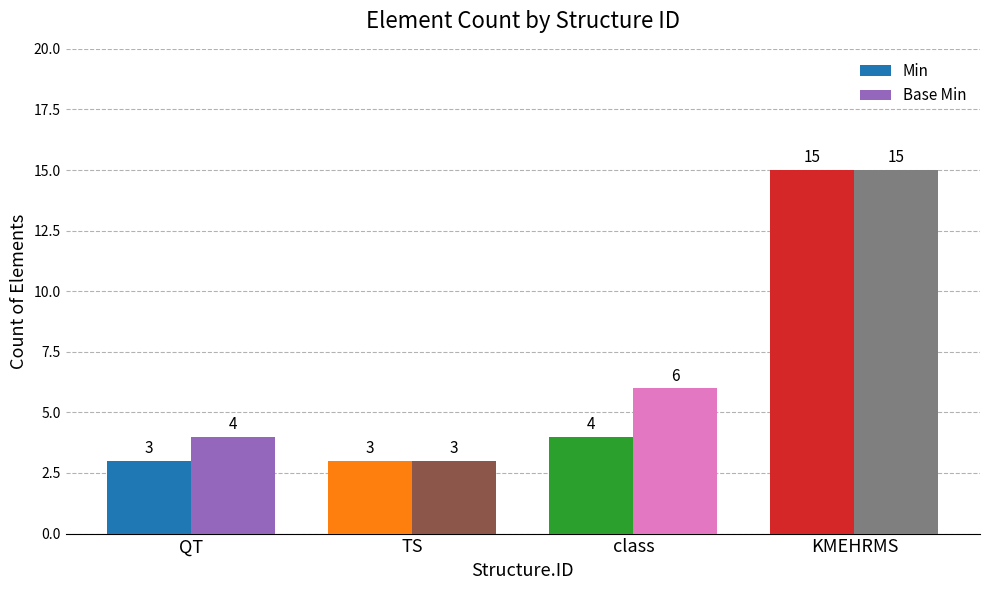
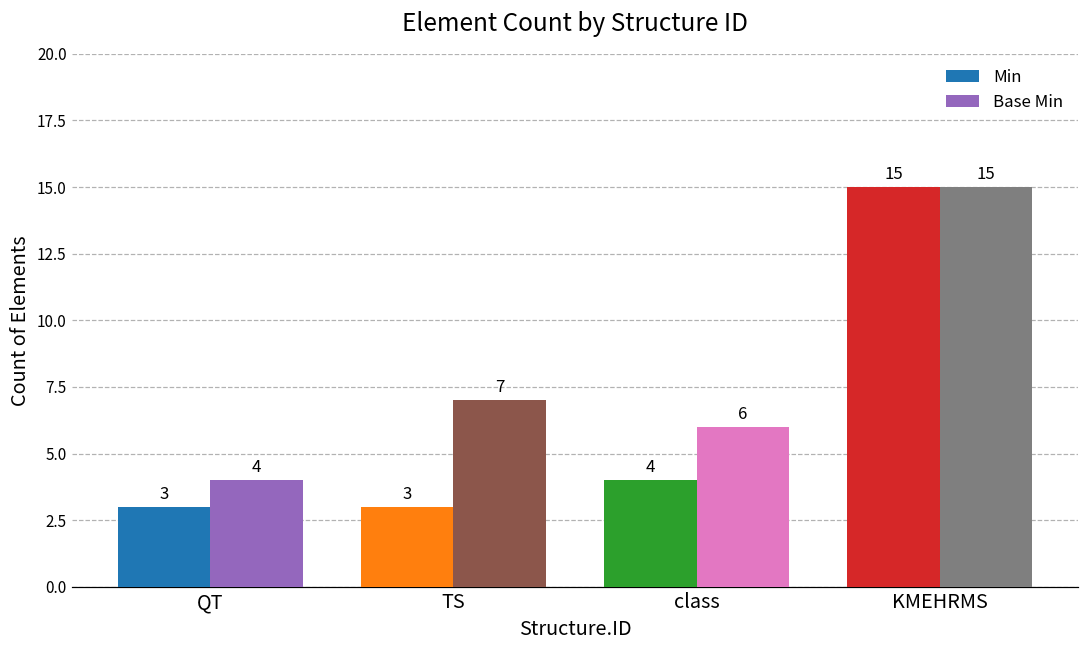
Base Min, TS: 3 -> 7
